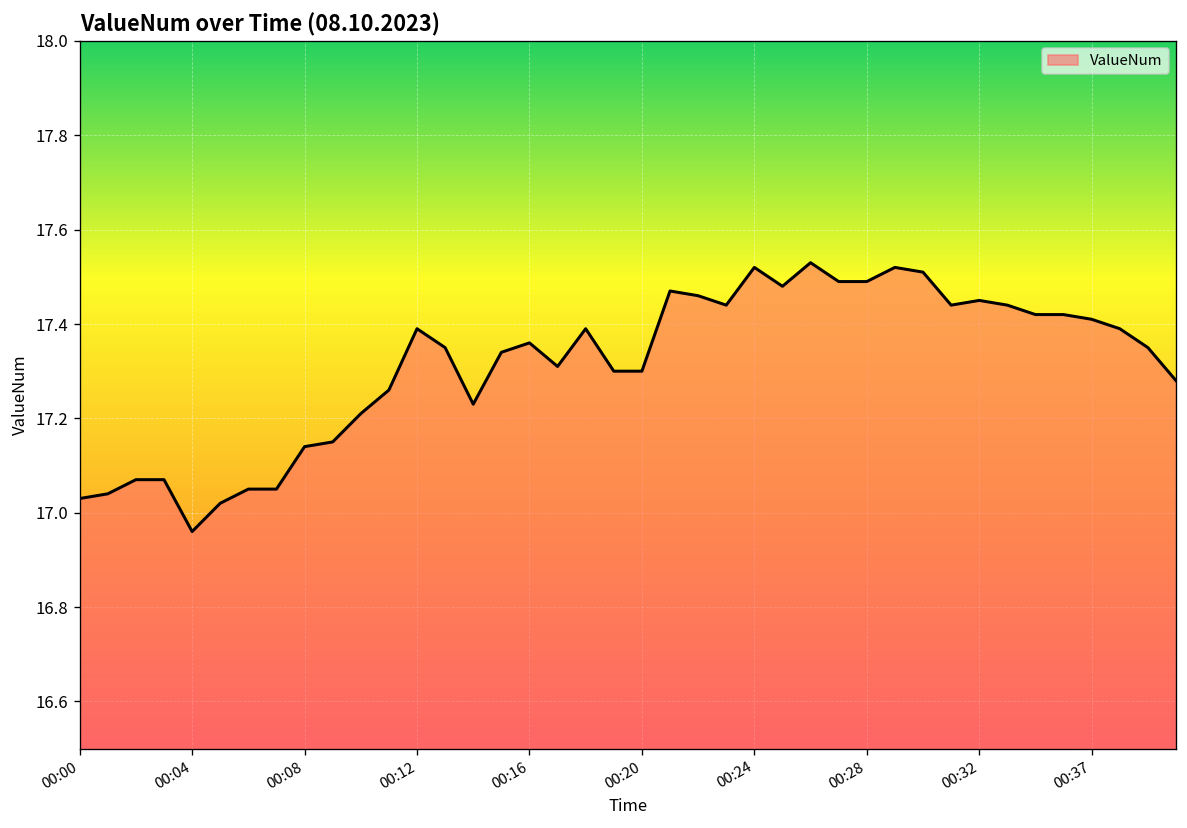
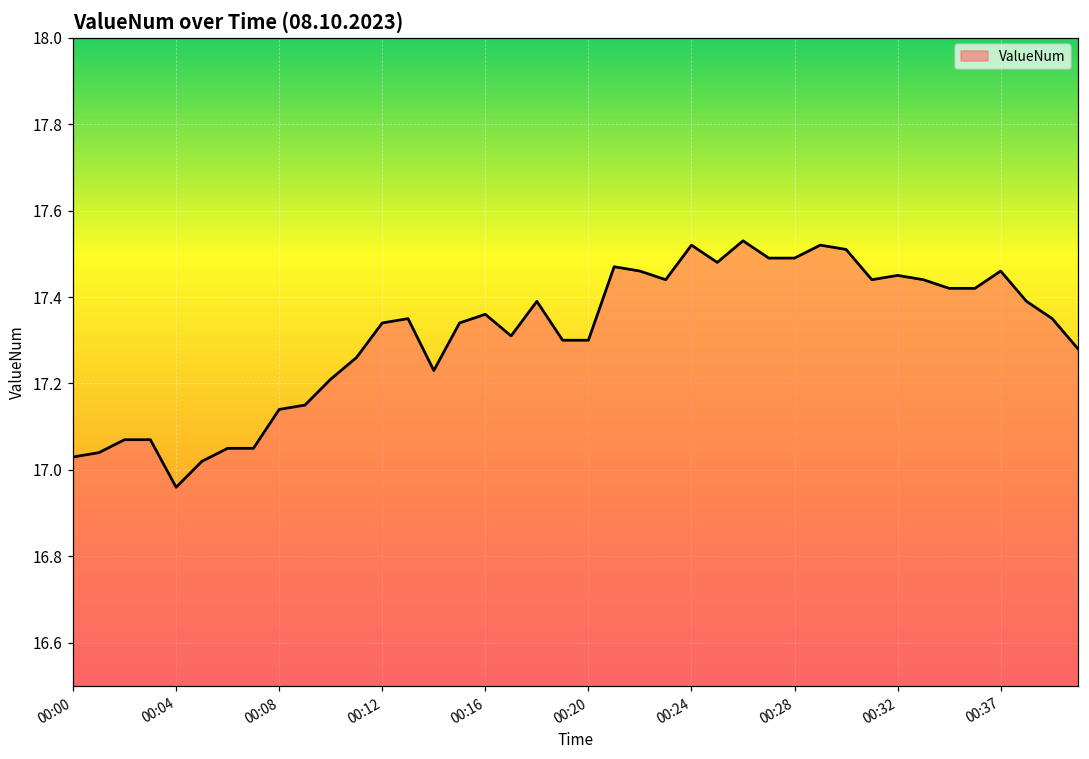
00:12: 17.39 -> 17.34
00:37: 17.41 -> 17.46
